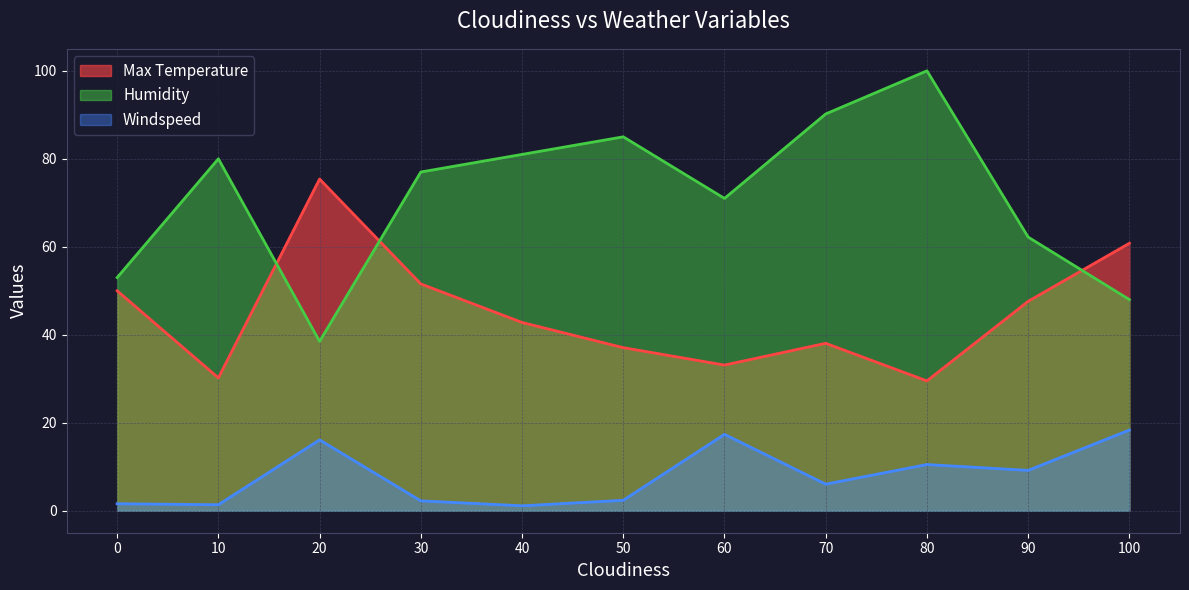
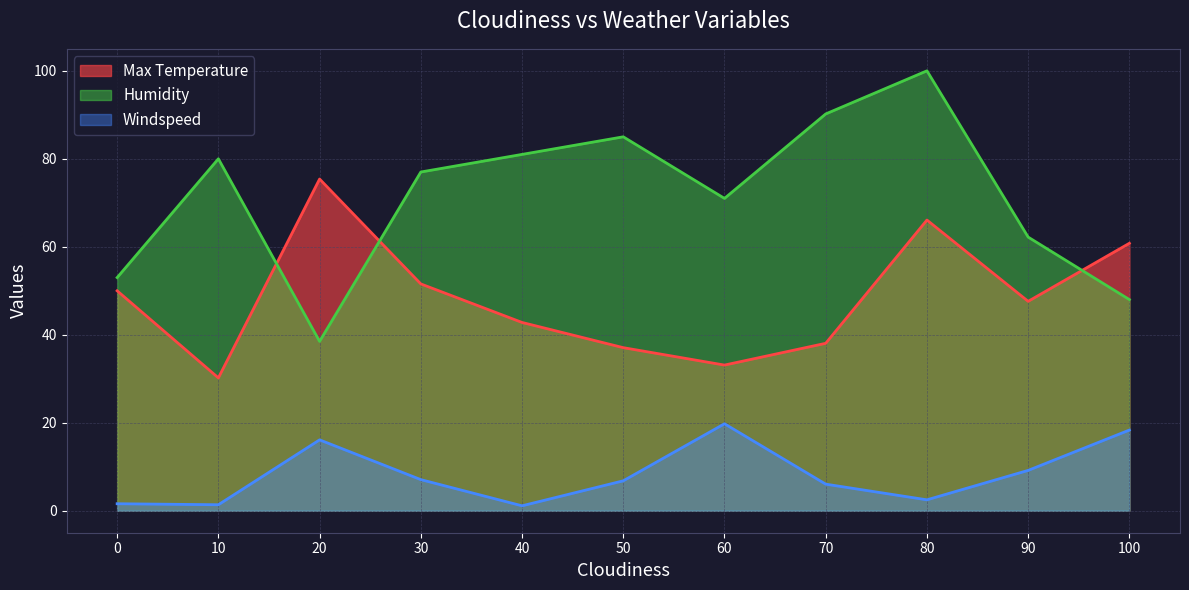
Windspeed, 30: 2 -> 7
Windspeed, 50: 2 -> 7
Windspeed, 60: 17 -> 20
Max Temperature, 80: 30 -> 66
Windspeed, 80: 11 -> 2
